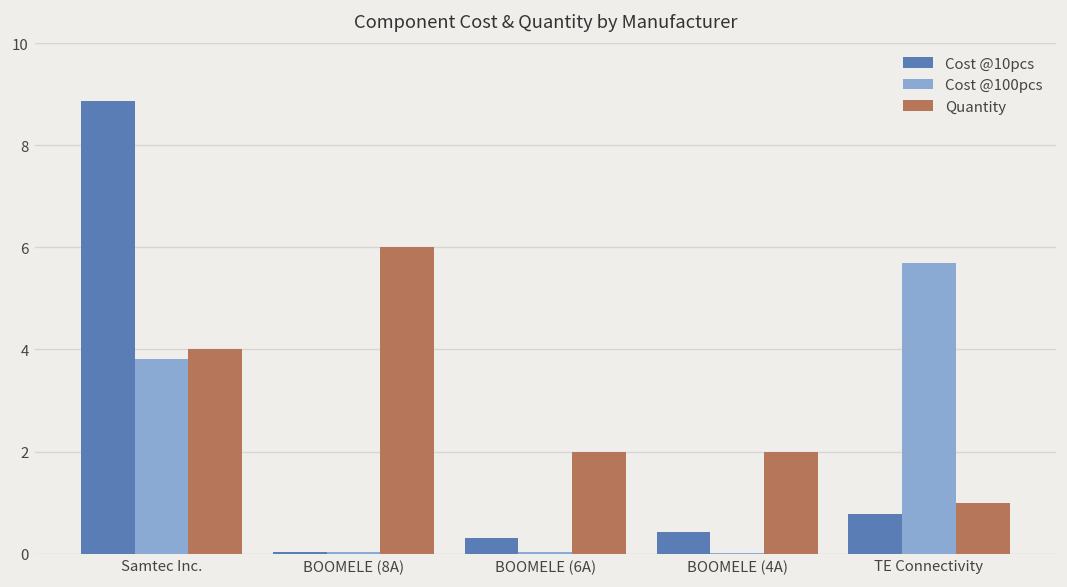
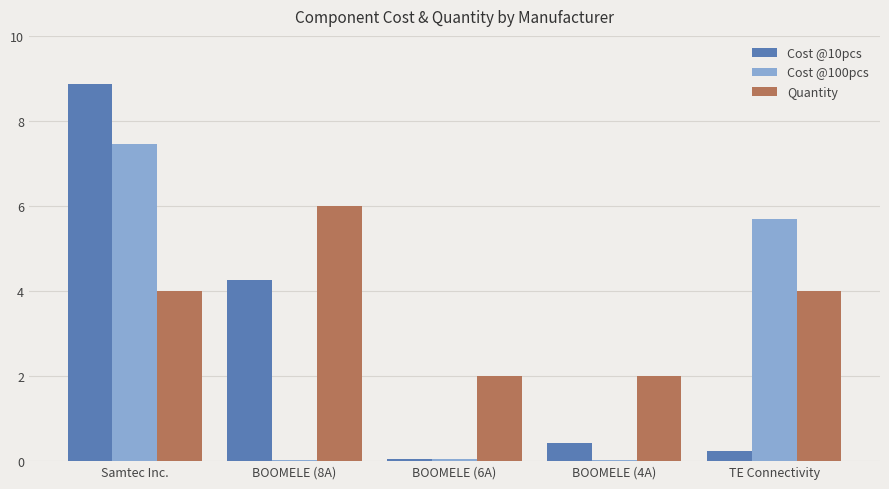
Cost @100pcs, Samtec Inc.: 3.8 -> 7.5
Cost @10pcs, BOOMELE (8A): 0.0 -> 4.3
Cost @10pcs, BOOMELE (6A): 0.3 -> 0.0
Cost @10pcs, TE Connectivity: 0.8 -> 0.2
Quantity, TE Connectivity: 1 -> 4
